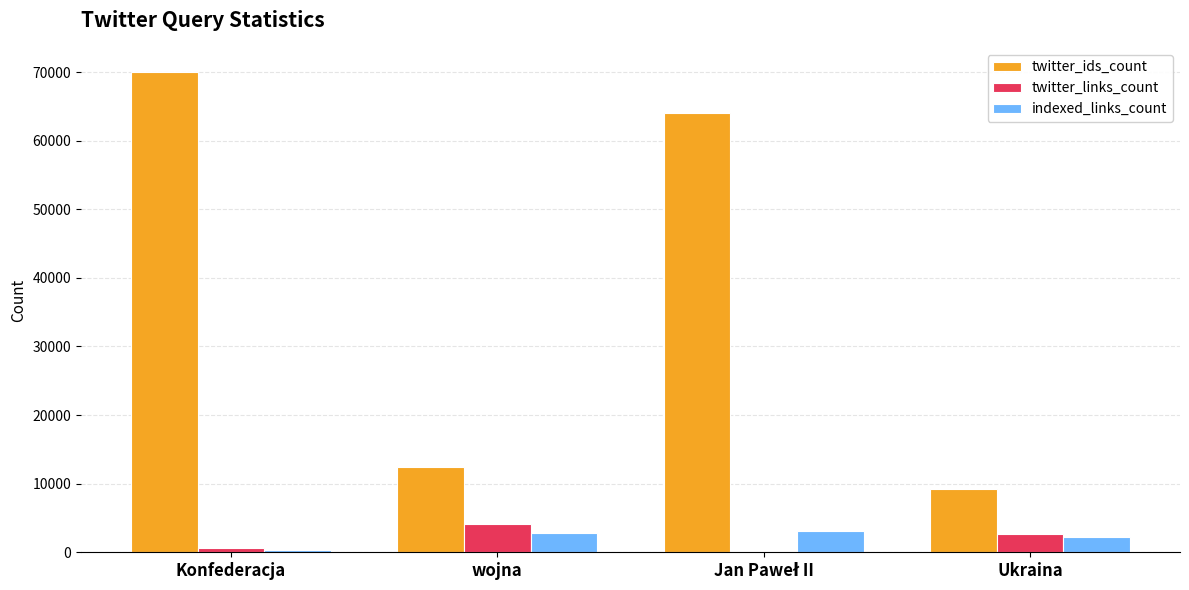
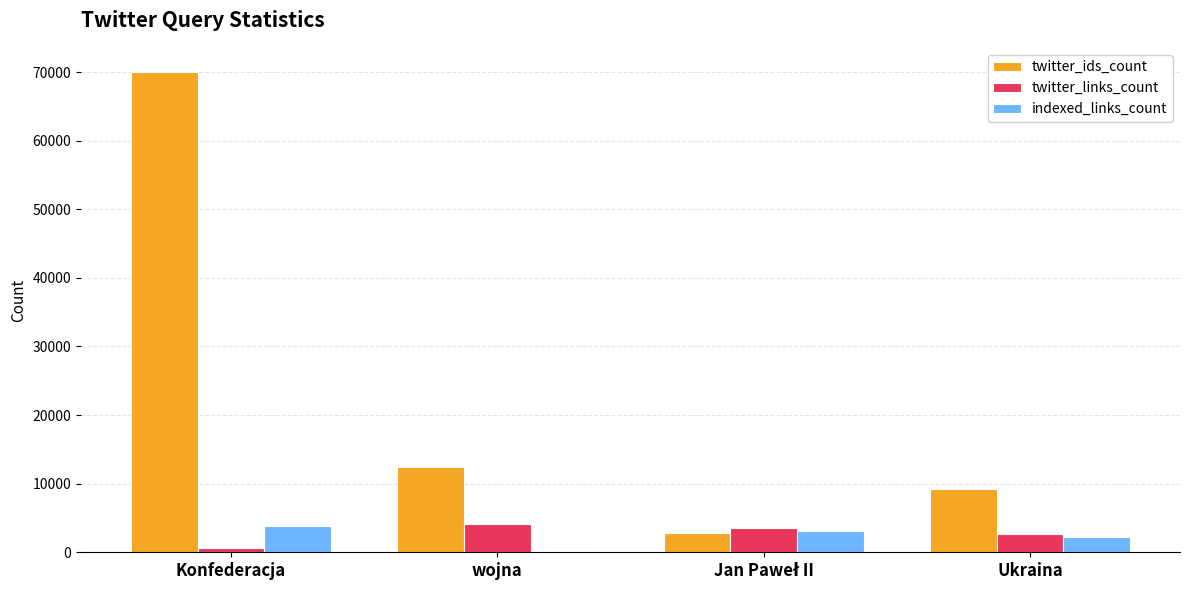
indexed_links_count, Konfederacja: 0 -> 4000
indexed_links_count, wojna: 3000 -> 0
twitter_ids_count, Jan Paweł II: 64000 -> 3000
twitter_links_count, Jan Paweł II: 0 -> 4000
